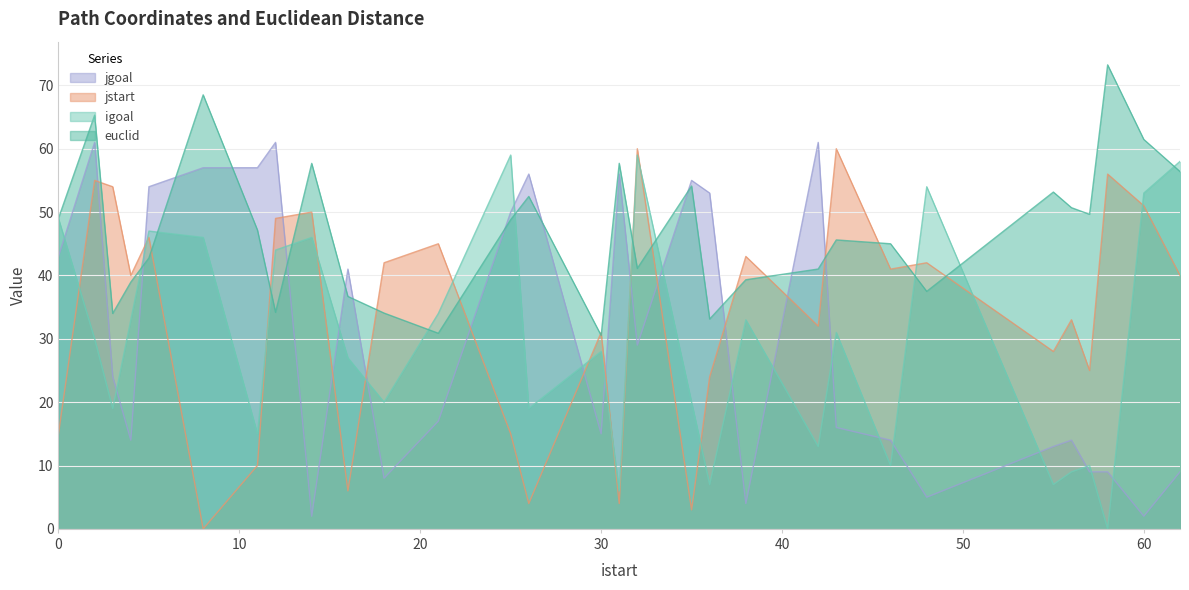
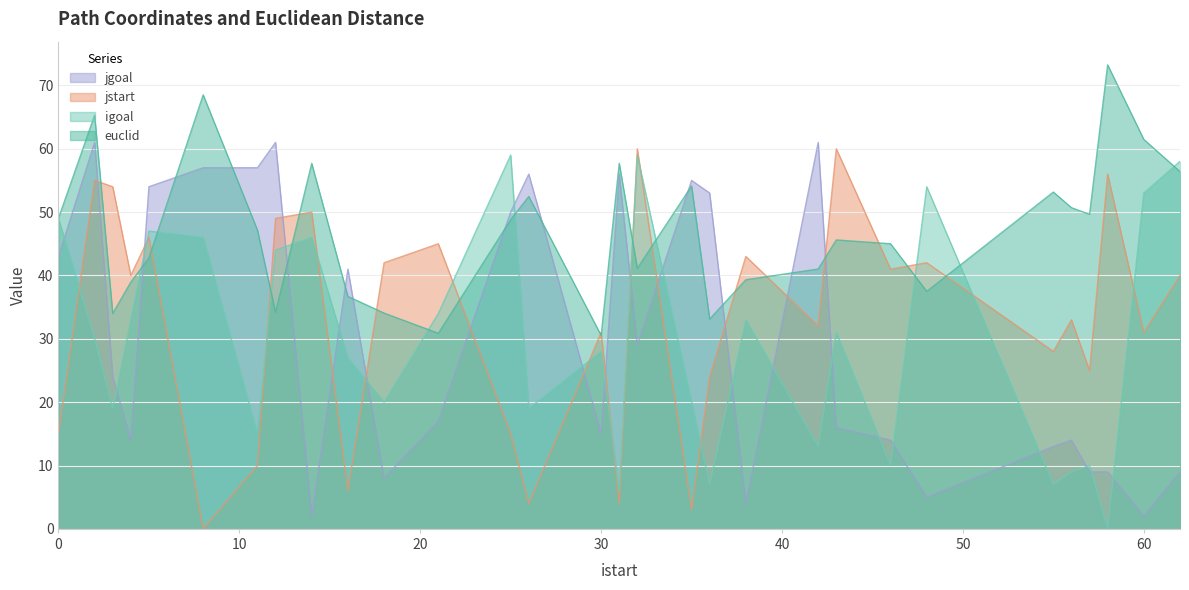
jstart, 60: 51 -> 31
